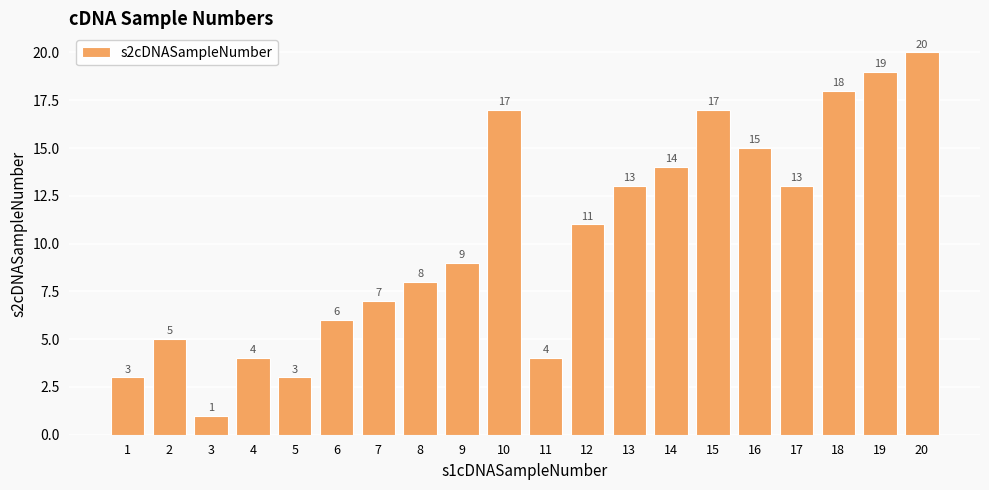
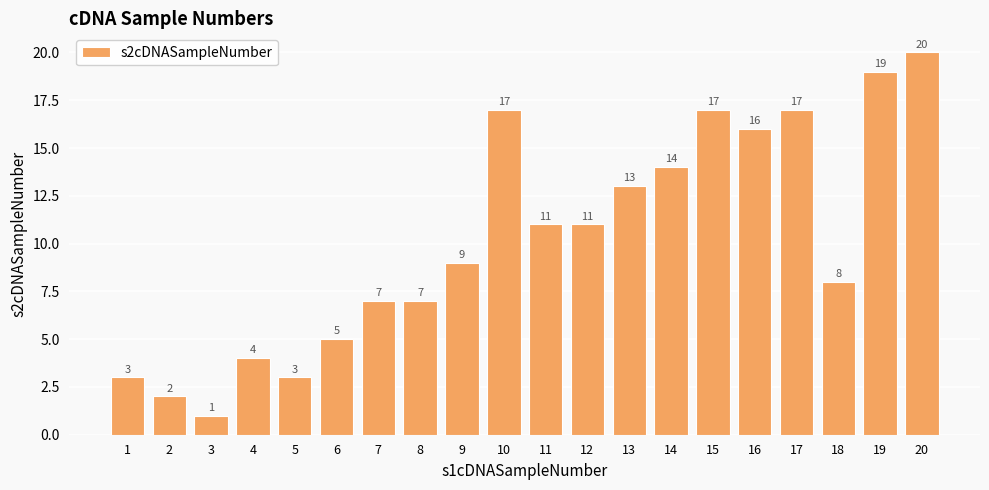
2: 5 -> 2
6: 6 -> 5
8: 8 -> 7
11: 4 -> 11
16: 15 -> 16
17: 13 -> 17
18: 18 -> 8
